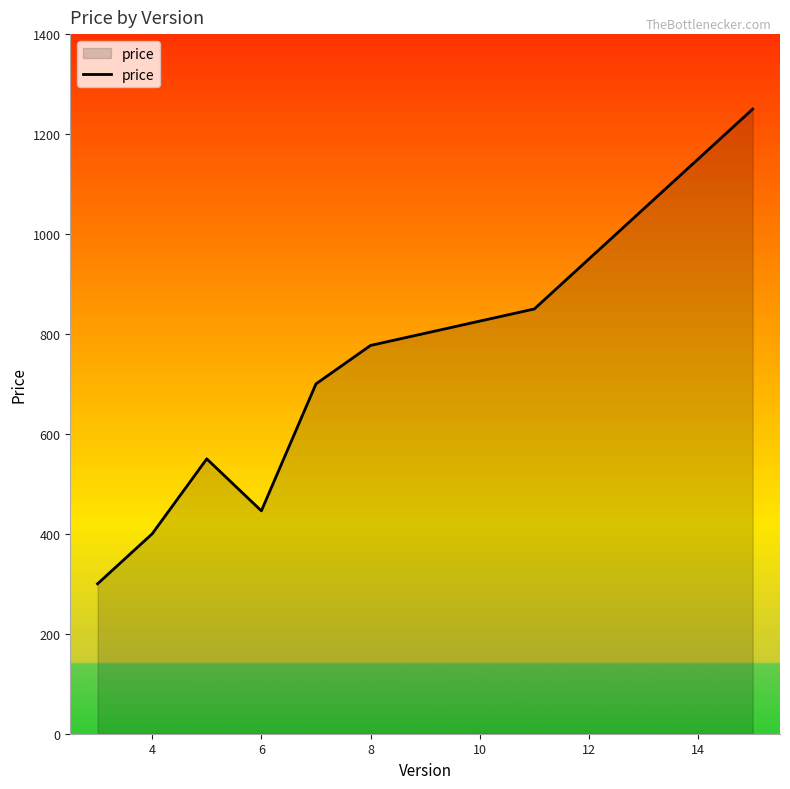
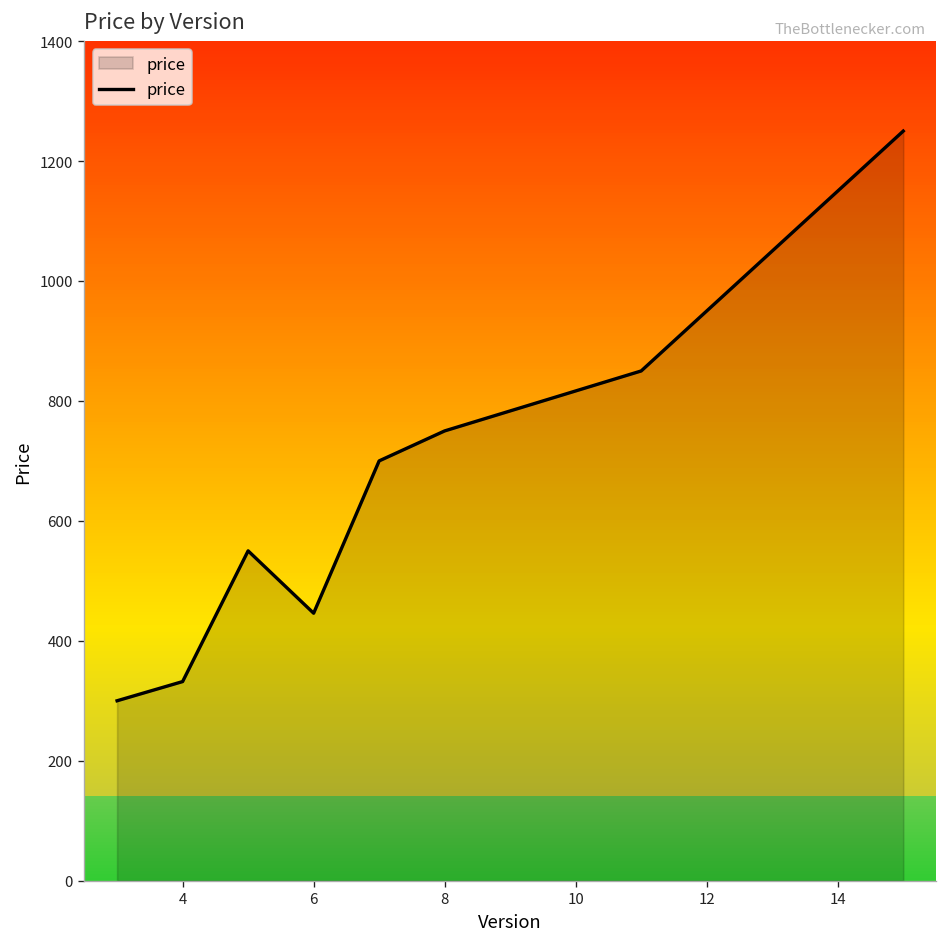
4: 400 -> 330
8: 780 -> 750
